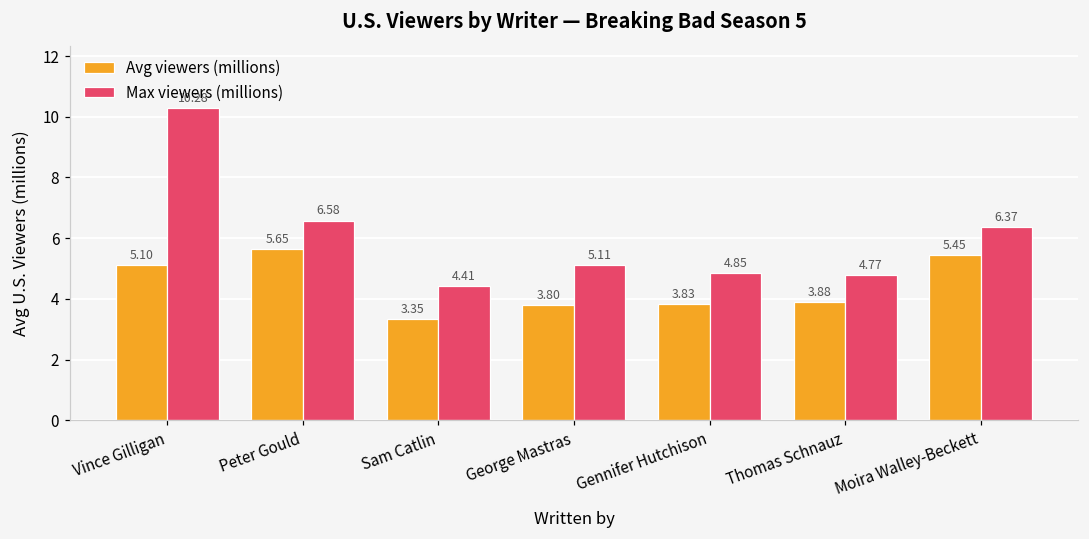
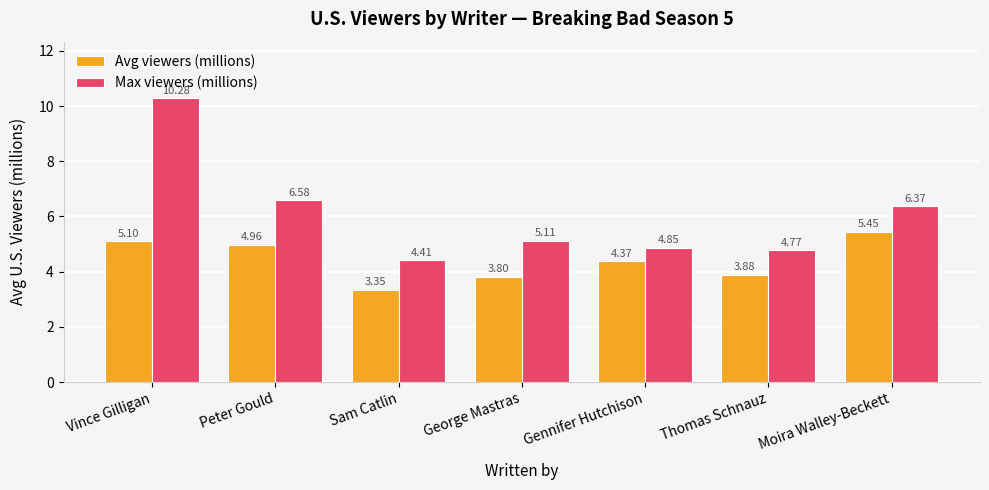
Avg viewers (millions), Peter Gould: 5.65 -> 4.96
Avg viewers (millions), Gennifer Hutchison: 3.83 -> 4.37
